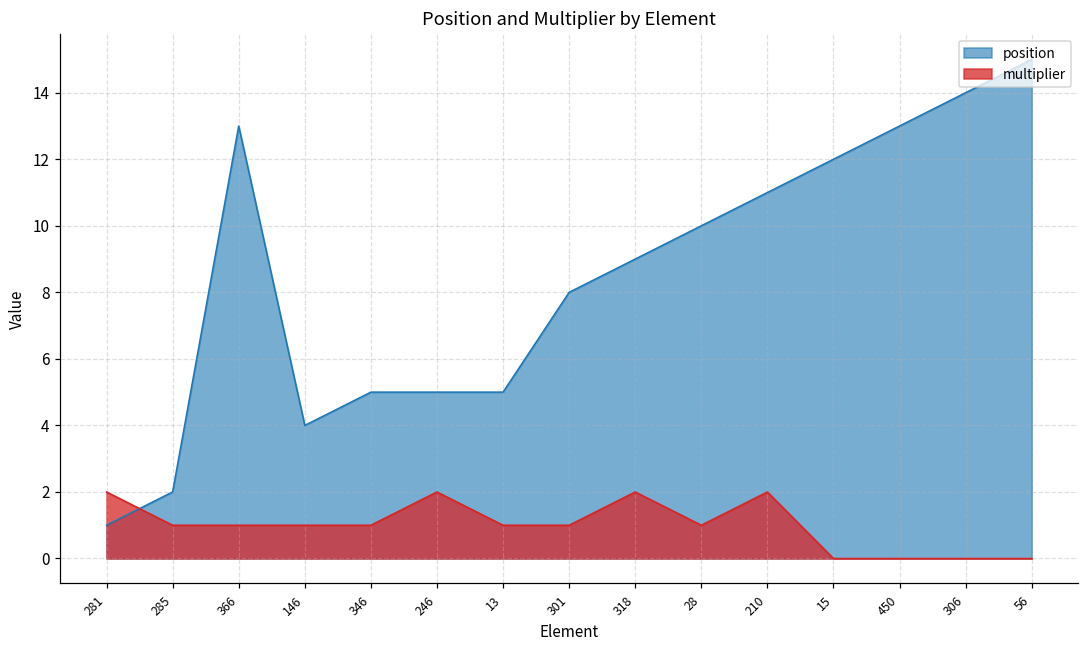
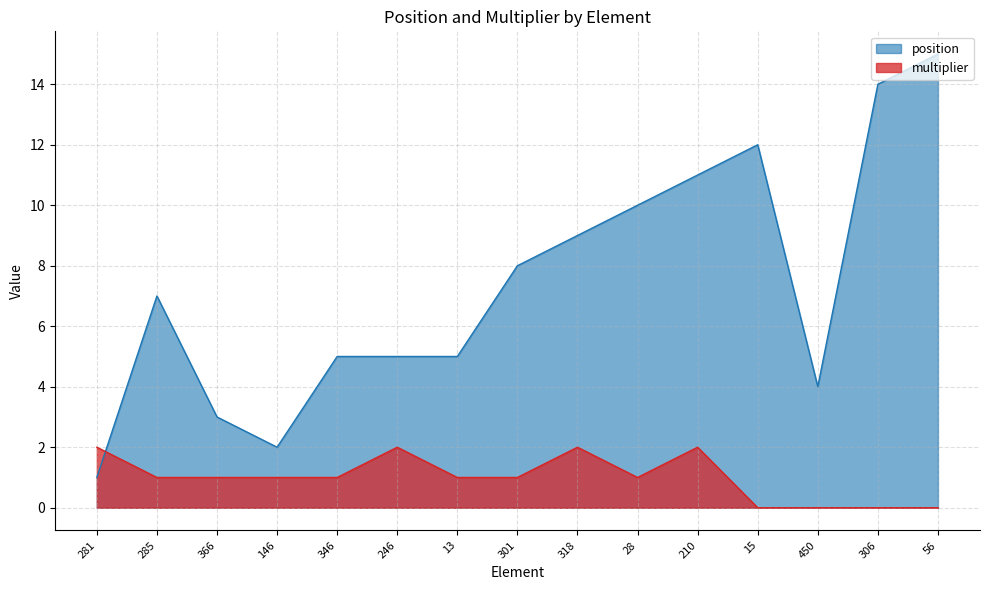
position, 285: 2 -> 7
position, 366: 13 -> 3
position, 146: 4 -> 2
position, 450: 13 -> 4
